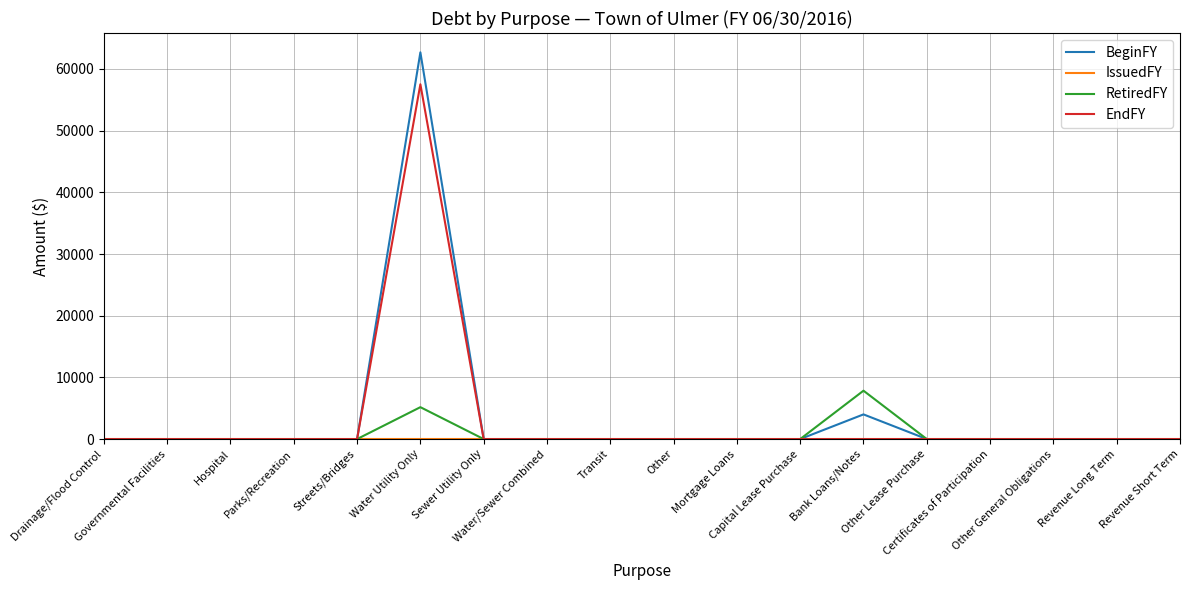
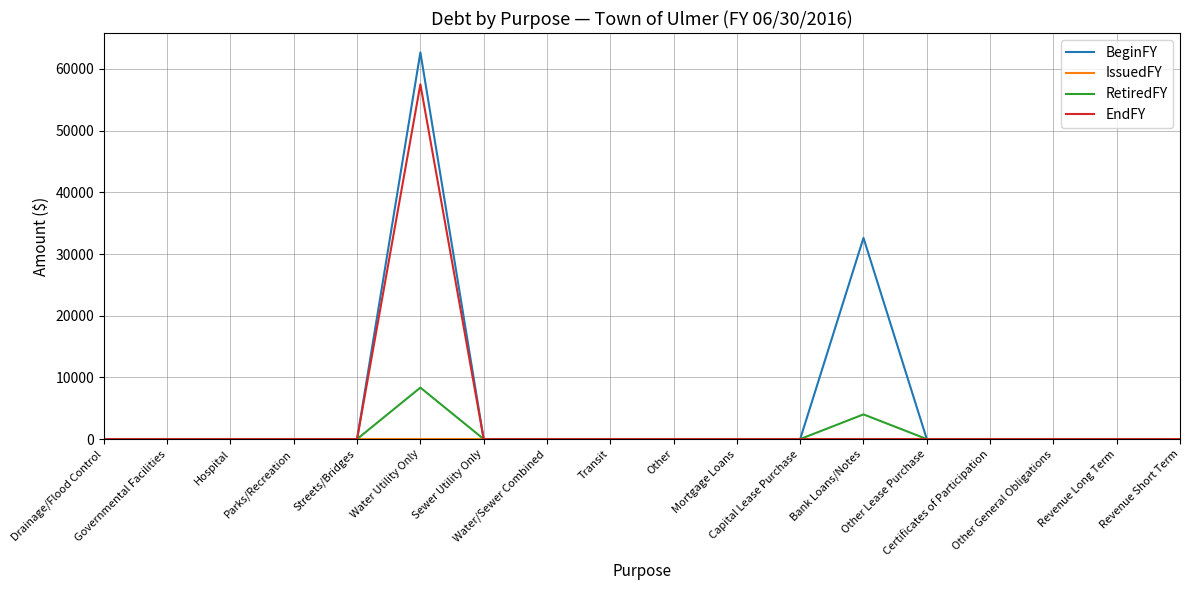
RetiredFY, Water Utility Only: 5000 -> 8000
BeginFY, Bank Loans/Notes: 4000 -> 33000
RetiredFY, Bank Loans/Notes: 8000 -> 4000
